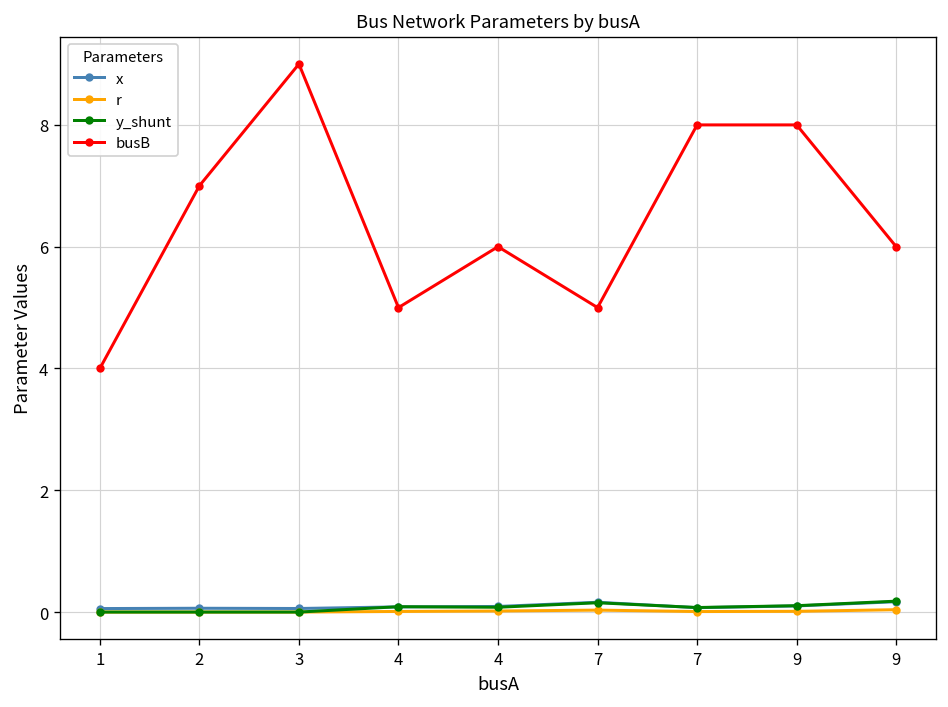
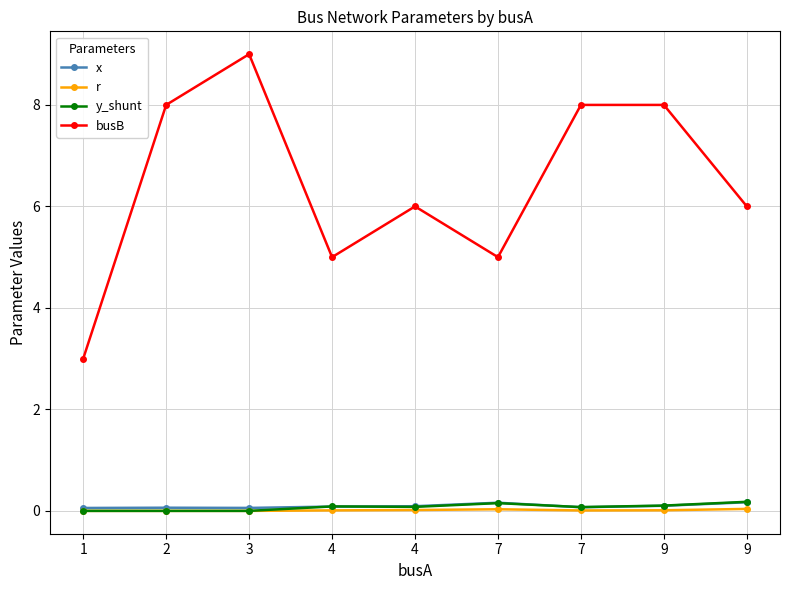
busB, 1: 4 -> 3
busB, 2: 7 -> 8
